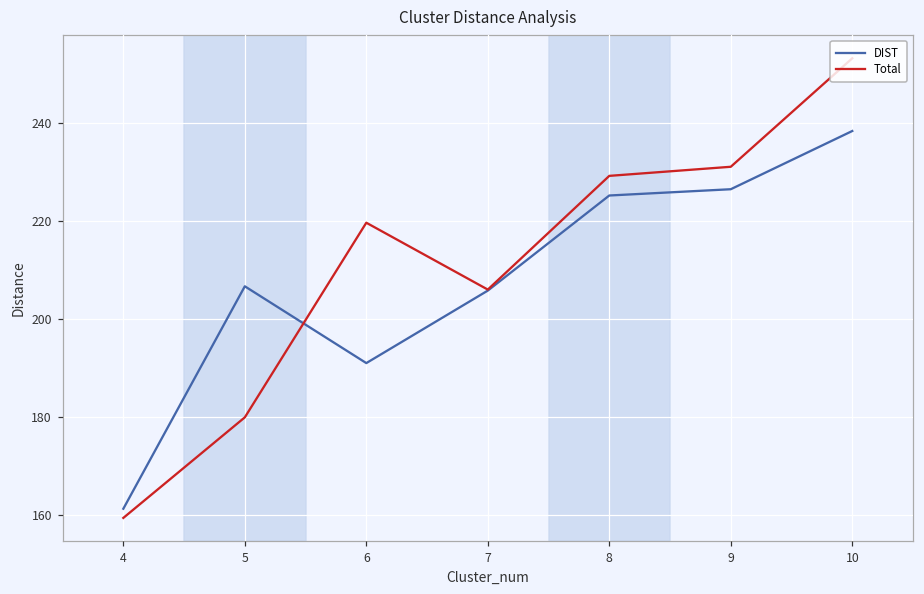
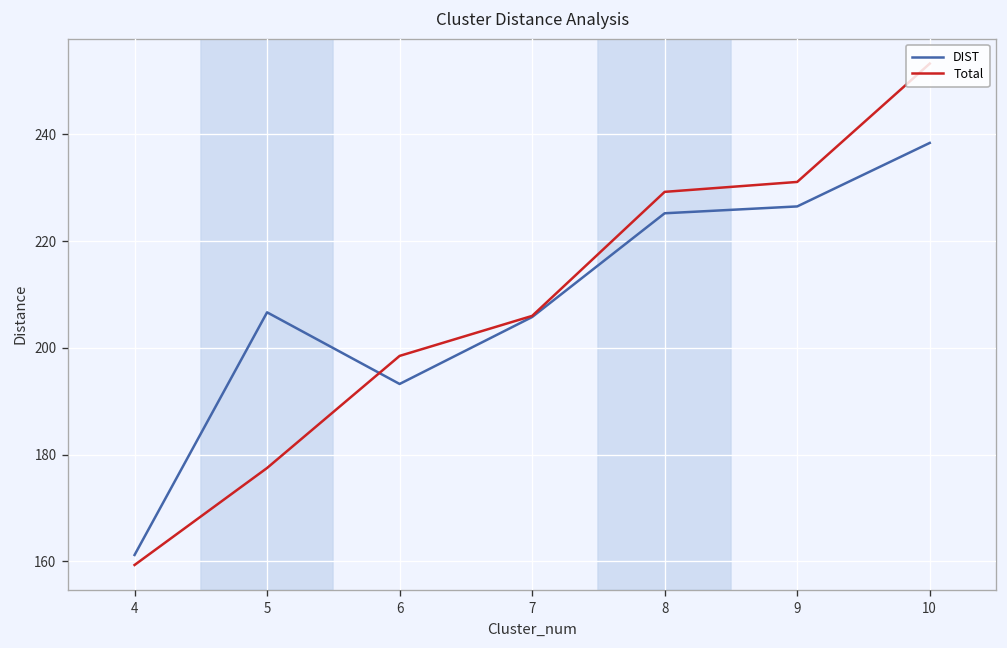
Total, 5: 180 -> 177
DIST, 6: 191 -> 193
Total, 6: 220 -> 198
